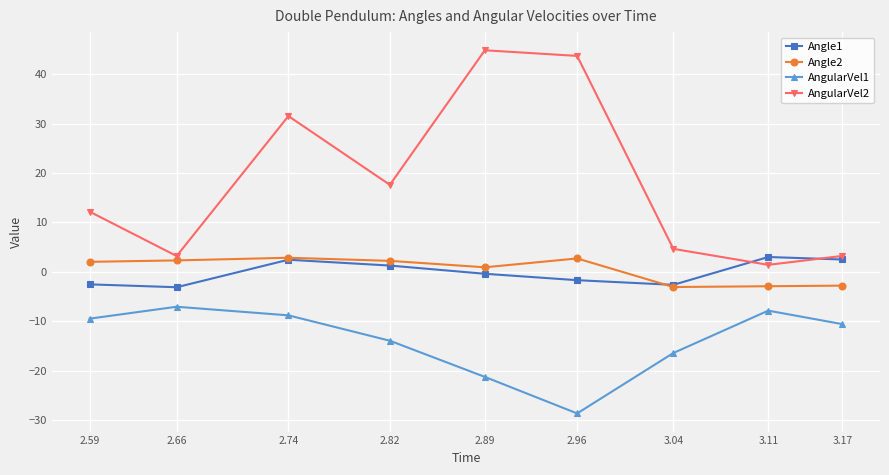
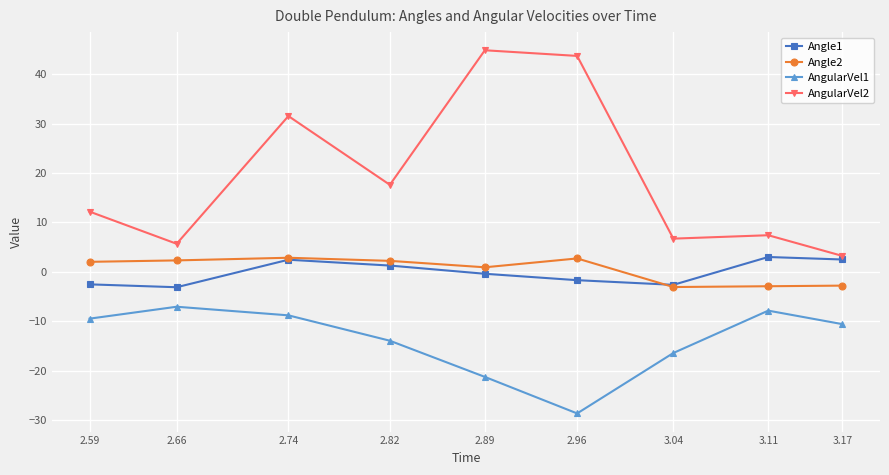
AngularVel2, 2.66: 3 -> 6
AngularVel2, 3.04: 5 -> 7
AngularVel2, 3.11: 1 -> 7
